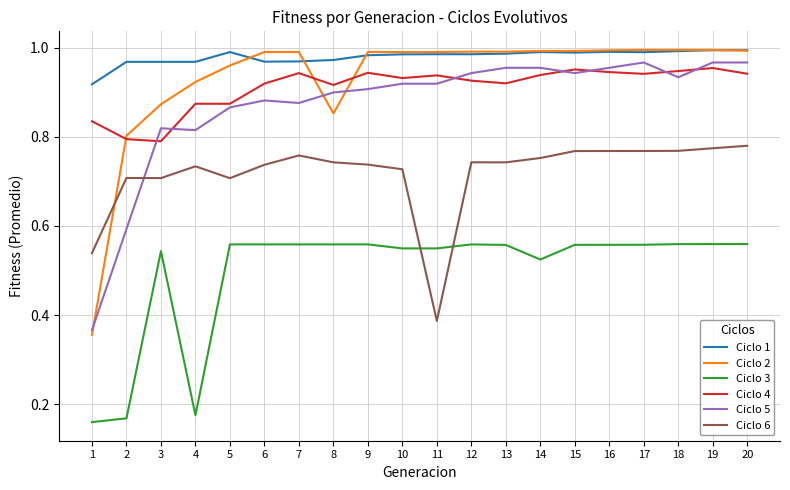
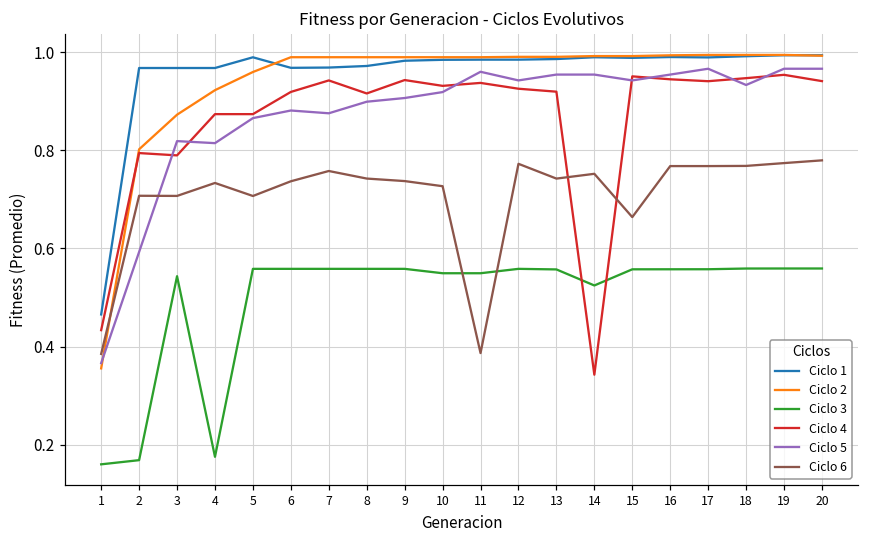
Ciclo 1, 1: 0.92 -> 0.47
Ciclo 4, 1: 0.83 -> 0.43
Ciclo 6, 1: 0.54 -> 0.39
Ciclo 2, 8: 0.85 -> 0.99
Ciclo 5, 11: 0.92 -> 0.96
Ciclo 6, 12: 0.74 -> 0.77
Ciclo 4, 14: 0.94 -> 0.34
Ciclo 6, 15: 0.77 -> 0.66
